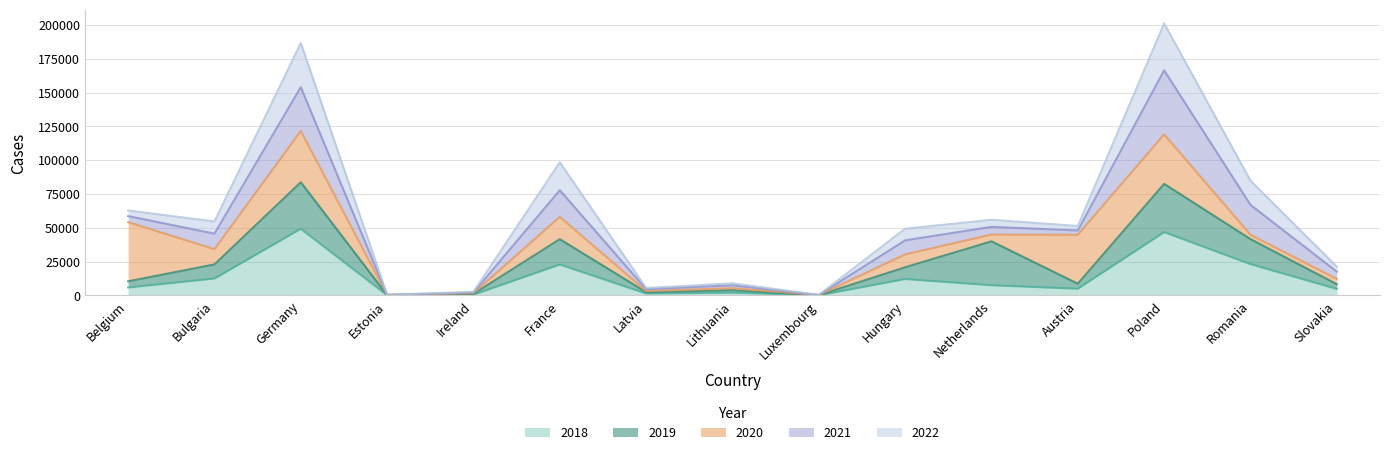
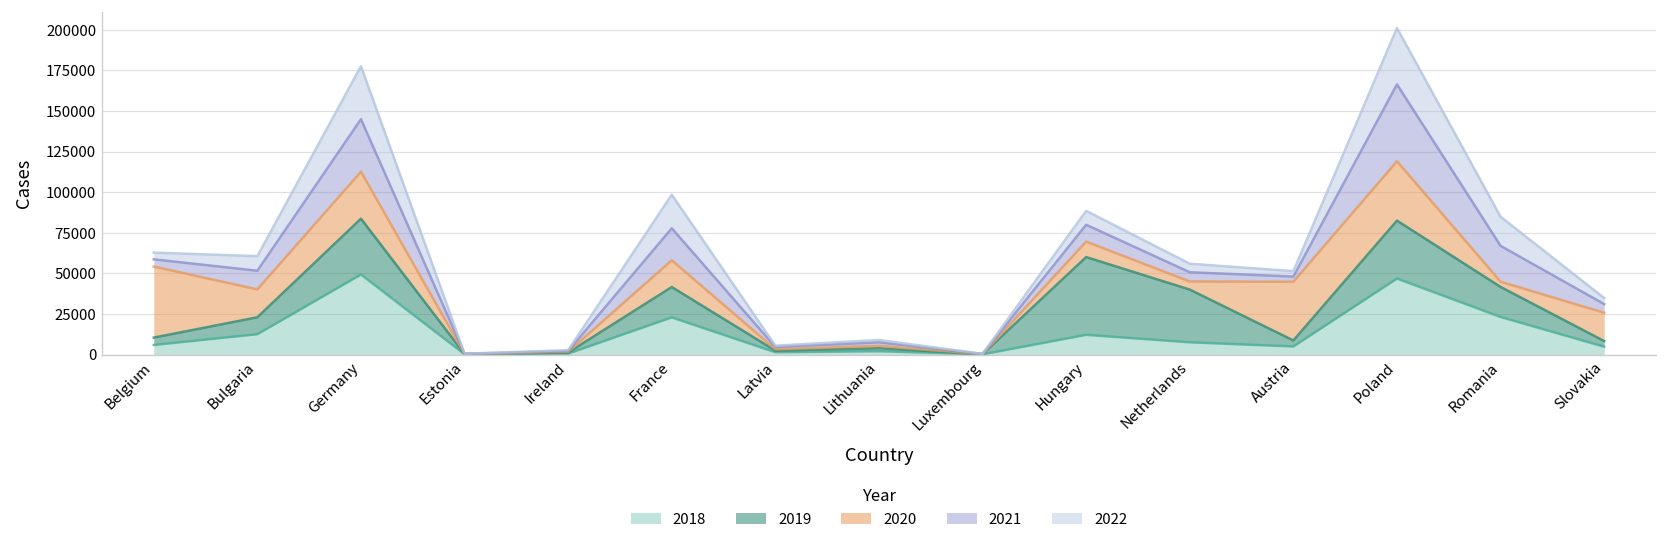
2020, Bulgaria: 11000 -> 17000
2020, Germany: 38000 -> 29000
2019, Hungary: 9000 -> 48000
2020, Slovakia: 4000 -> 17000
